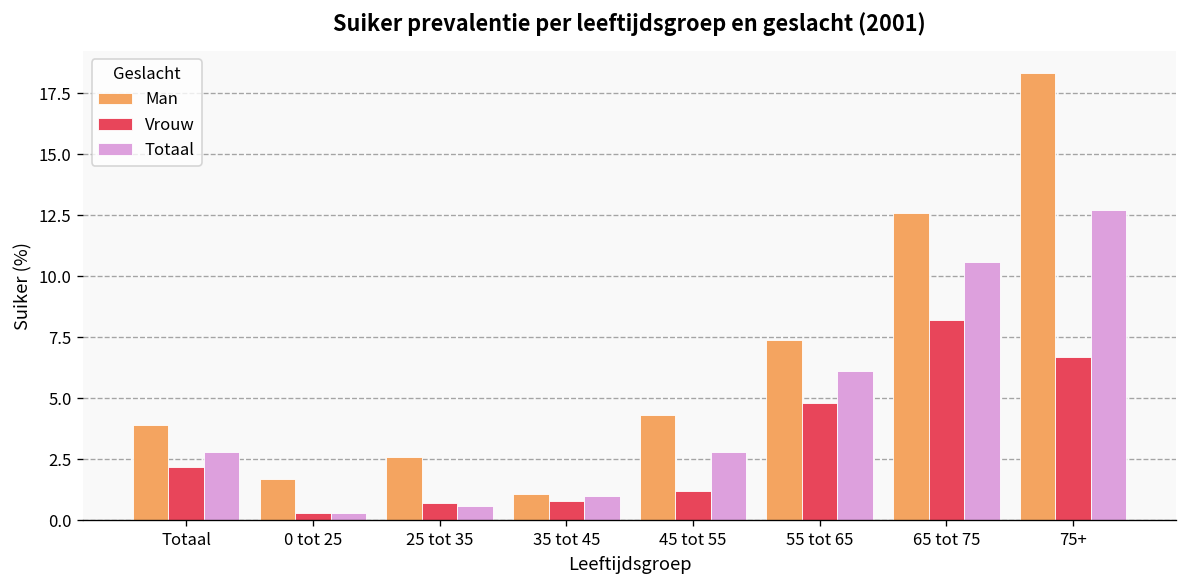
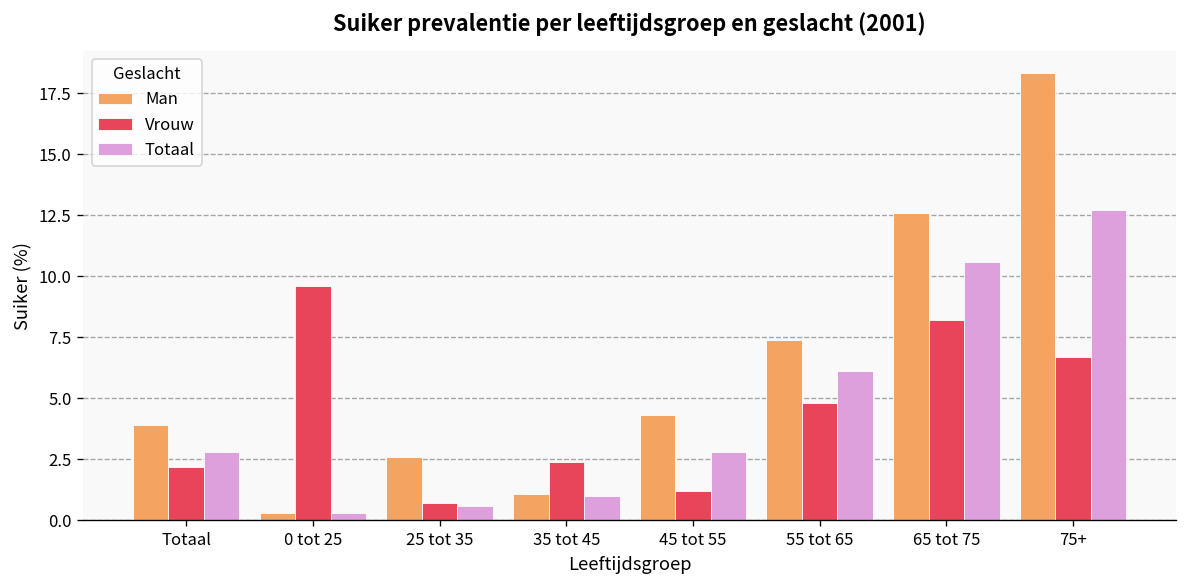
Man, 0 tot 25: 1.7 -> 0.3
Vrouw, 0 tot 25: 0.3 -> 9.6
Vrouw, 35 tot 45: 0.8 -> 2.4
